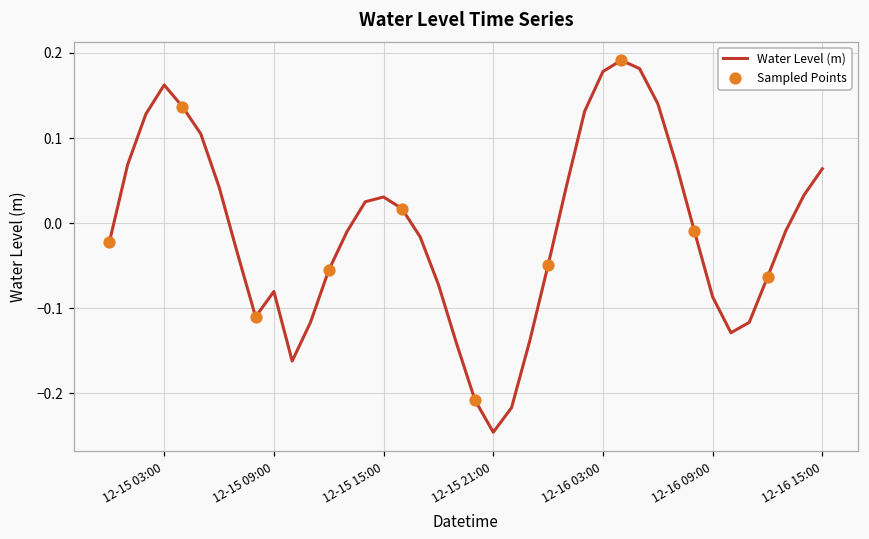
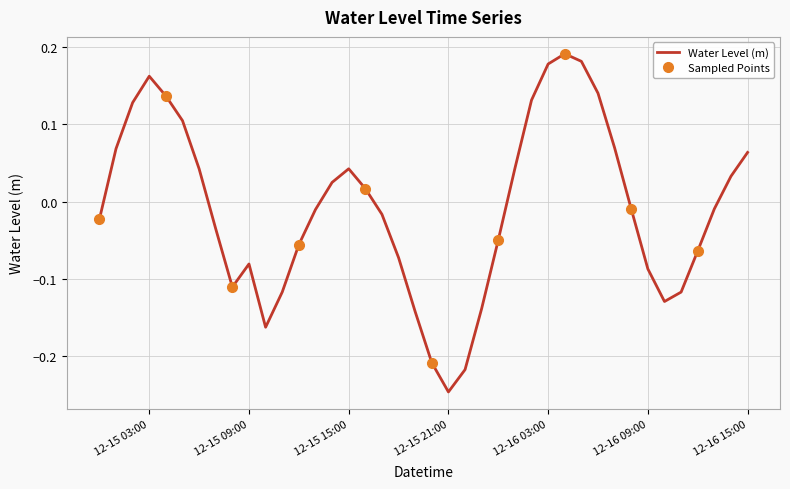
Water Level (m), 12-15 15:00: 0.03 -> 0.04
